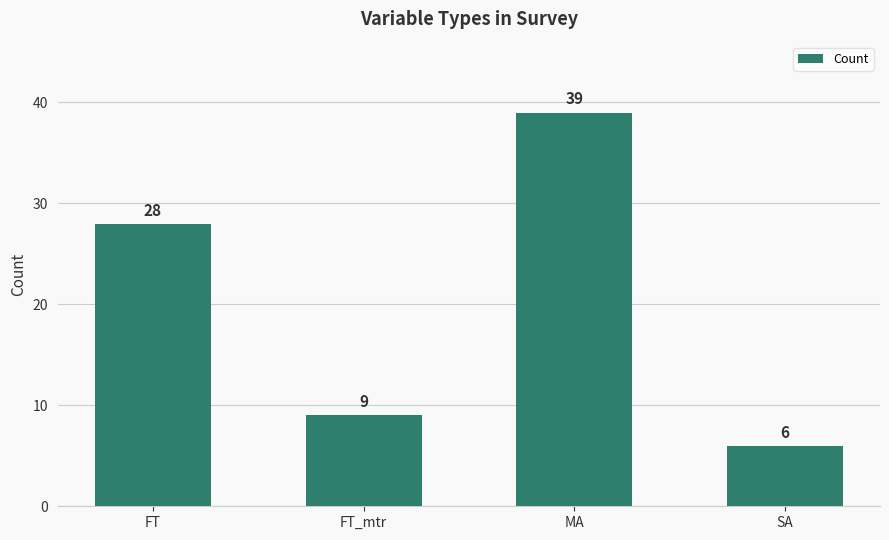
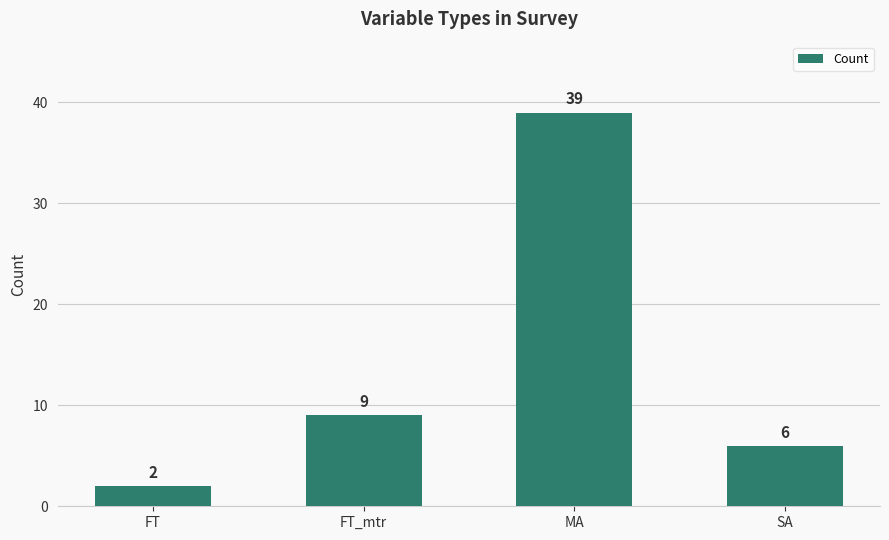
FT: 28 -> 2
